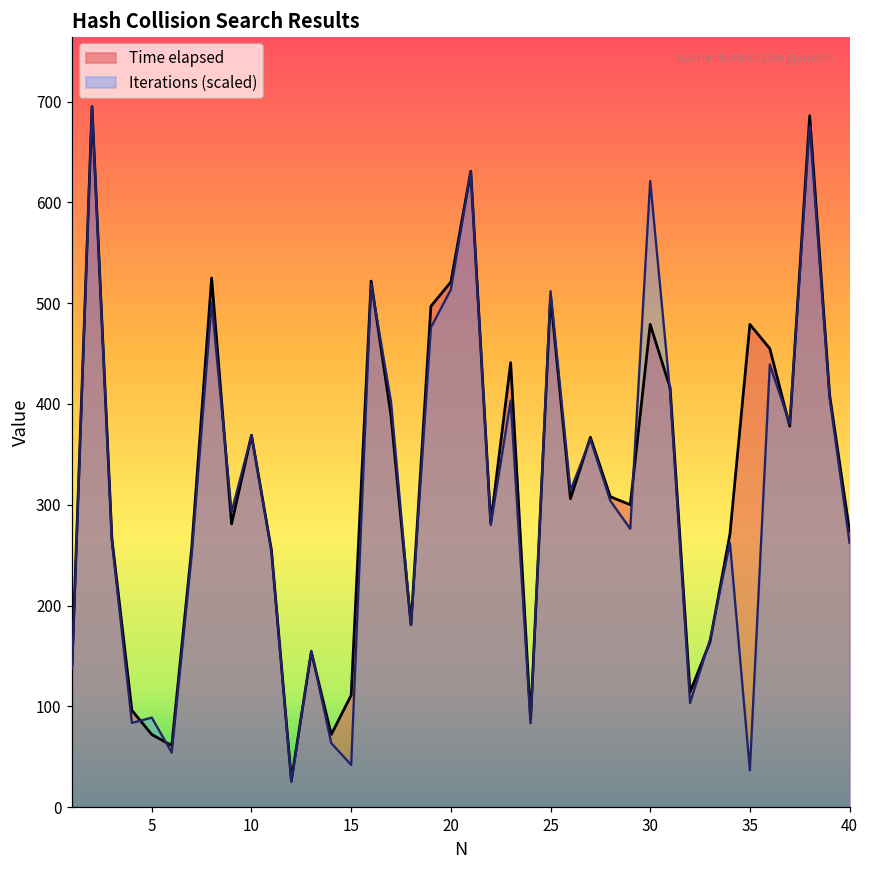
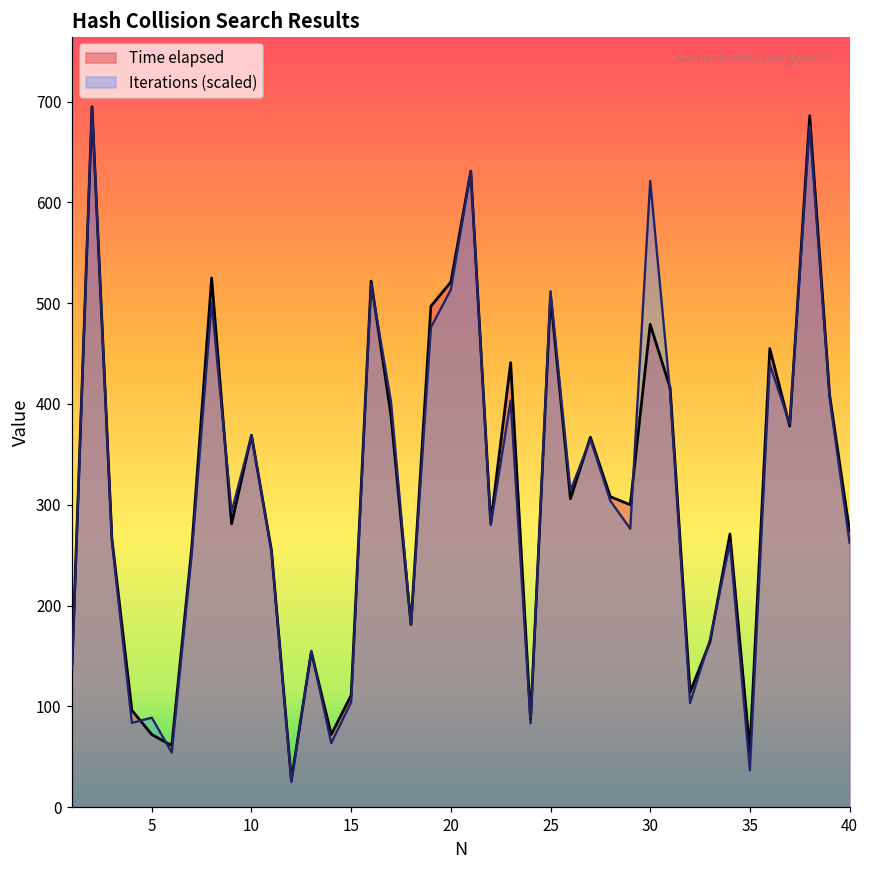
Iterations (scaled), 15: 40 -> 100
Time elapsed, 35: 480 -> 60
